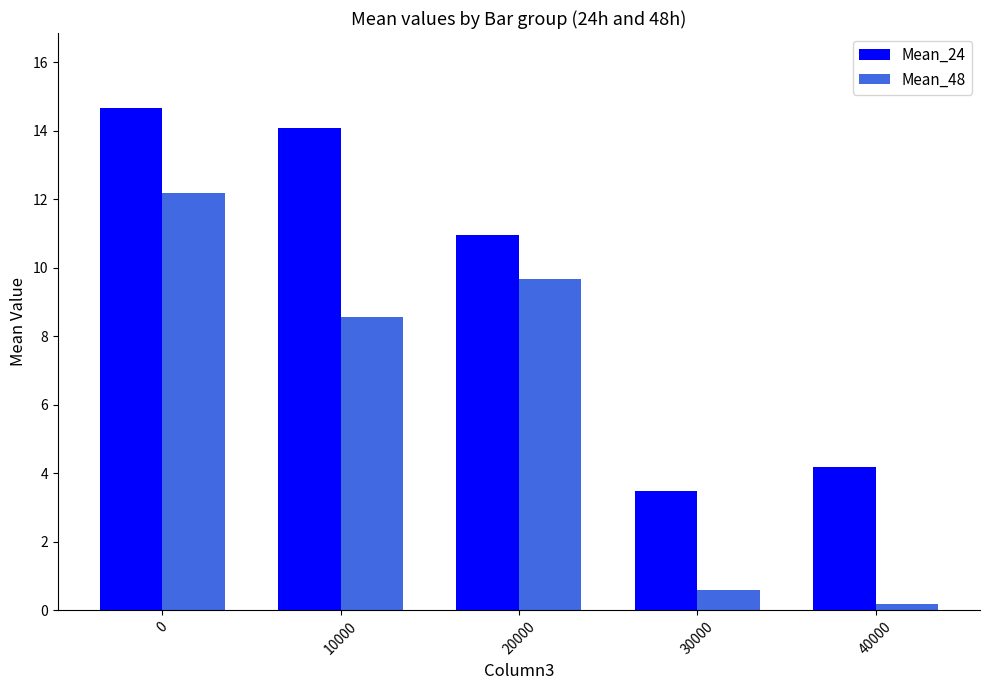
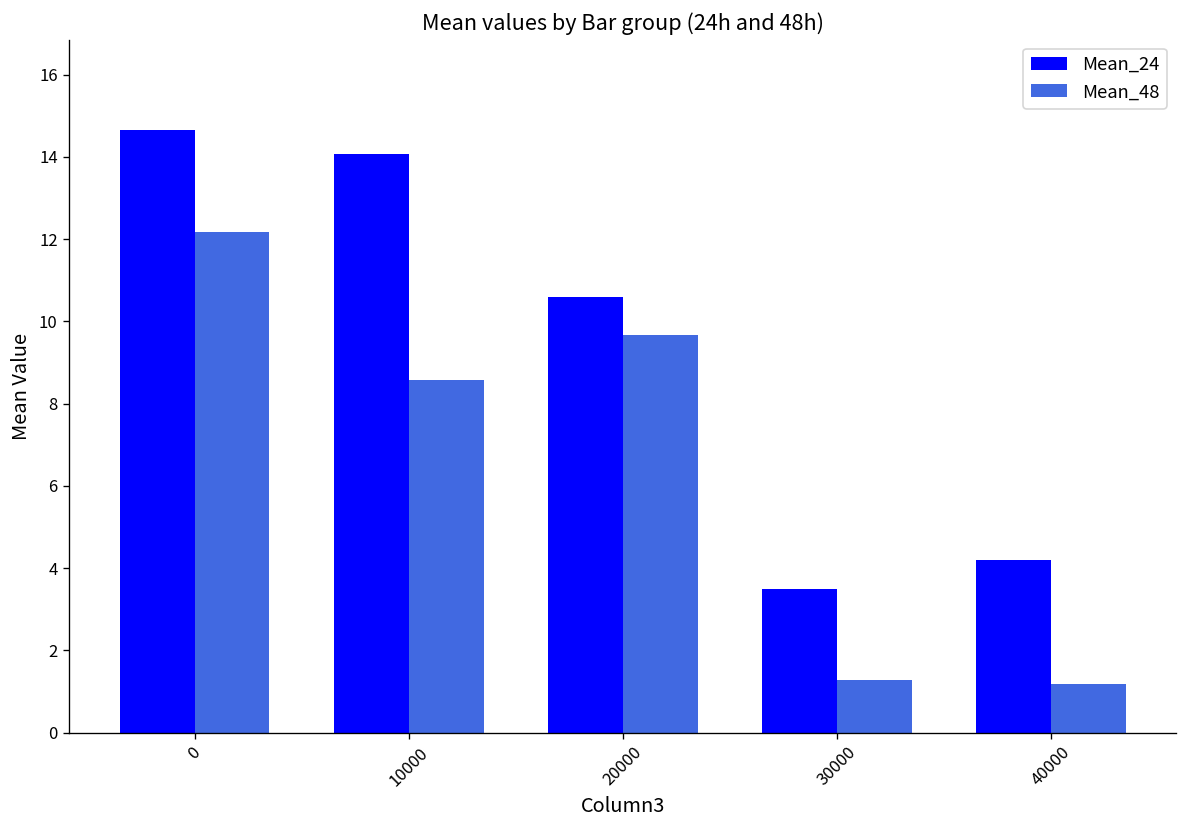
Mean_24, 20000: 11.0 -> 10.6
Mean_48, 30000: 0.6 -> 1.3
Mean_48, 40000: 0.2 -> 1.2
